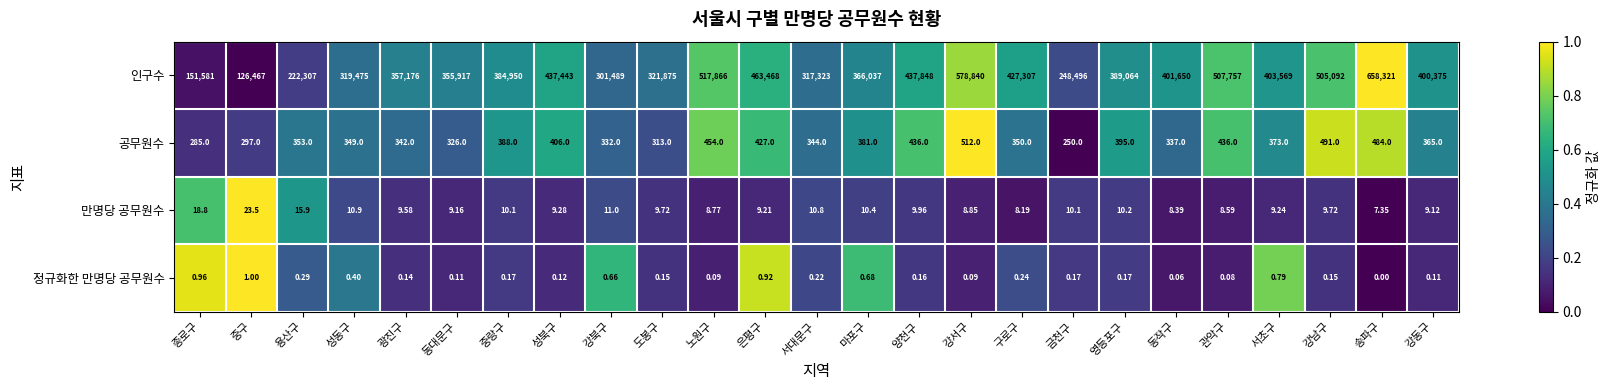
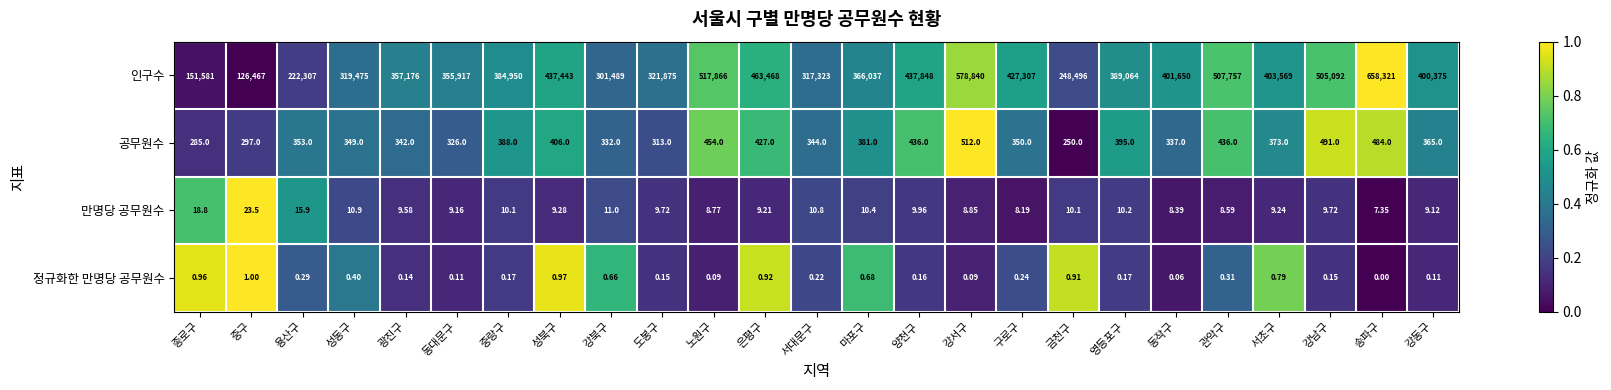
정규화한 만명당 공무원수, 성북구: 0.12 -> 0.97
정규화한 만명당 공무원수, 금천구: 0.17 -> 0.91
정규화한 만명당 공무원수, 관악구: 0.08 -> 0.31
